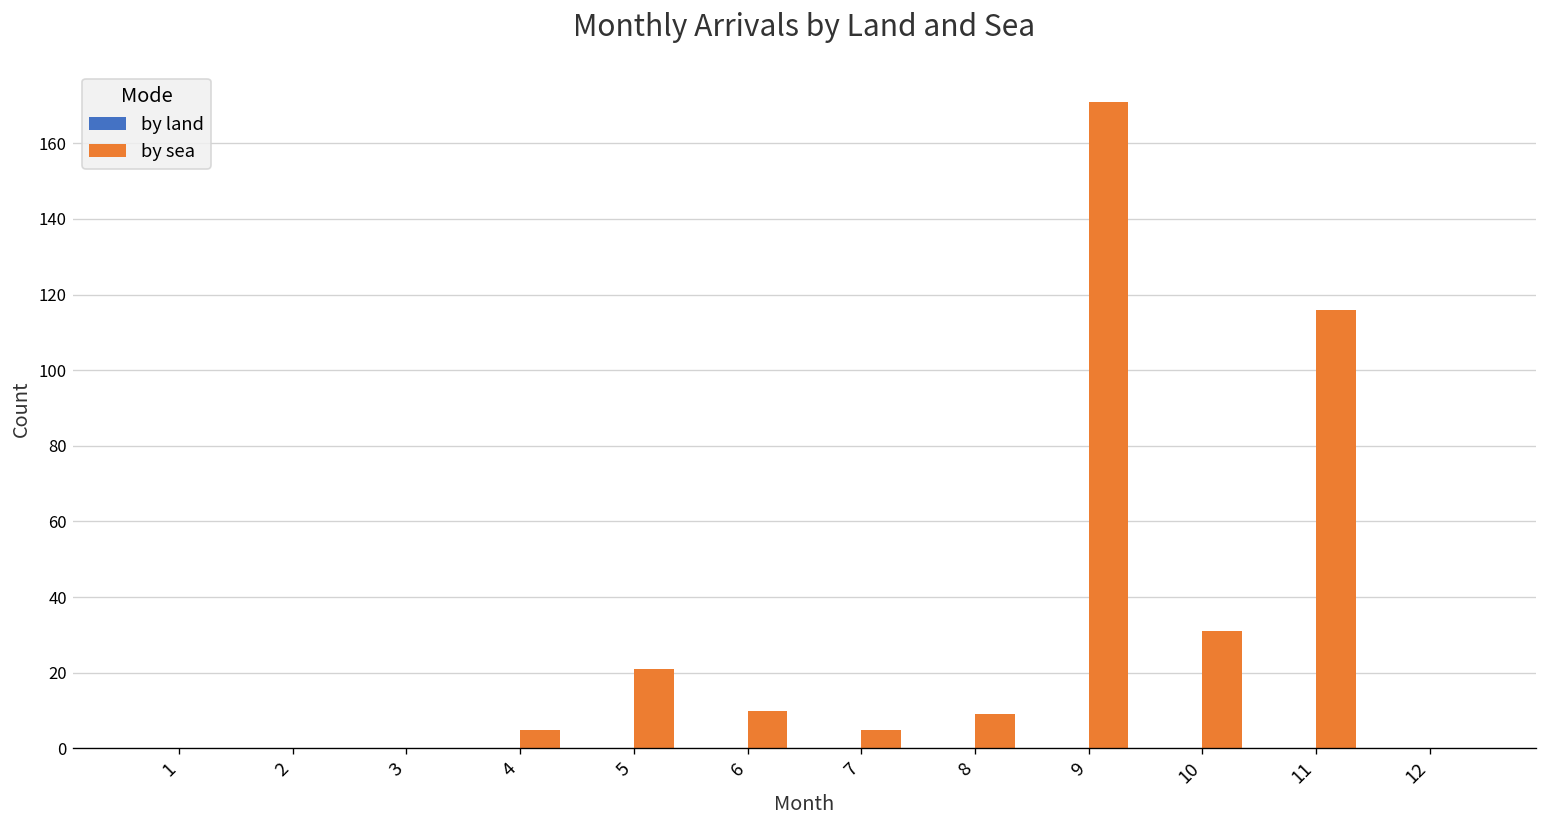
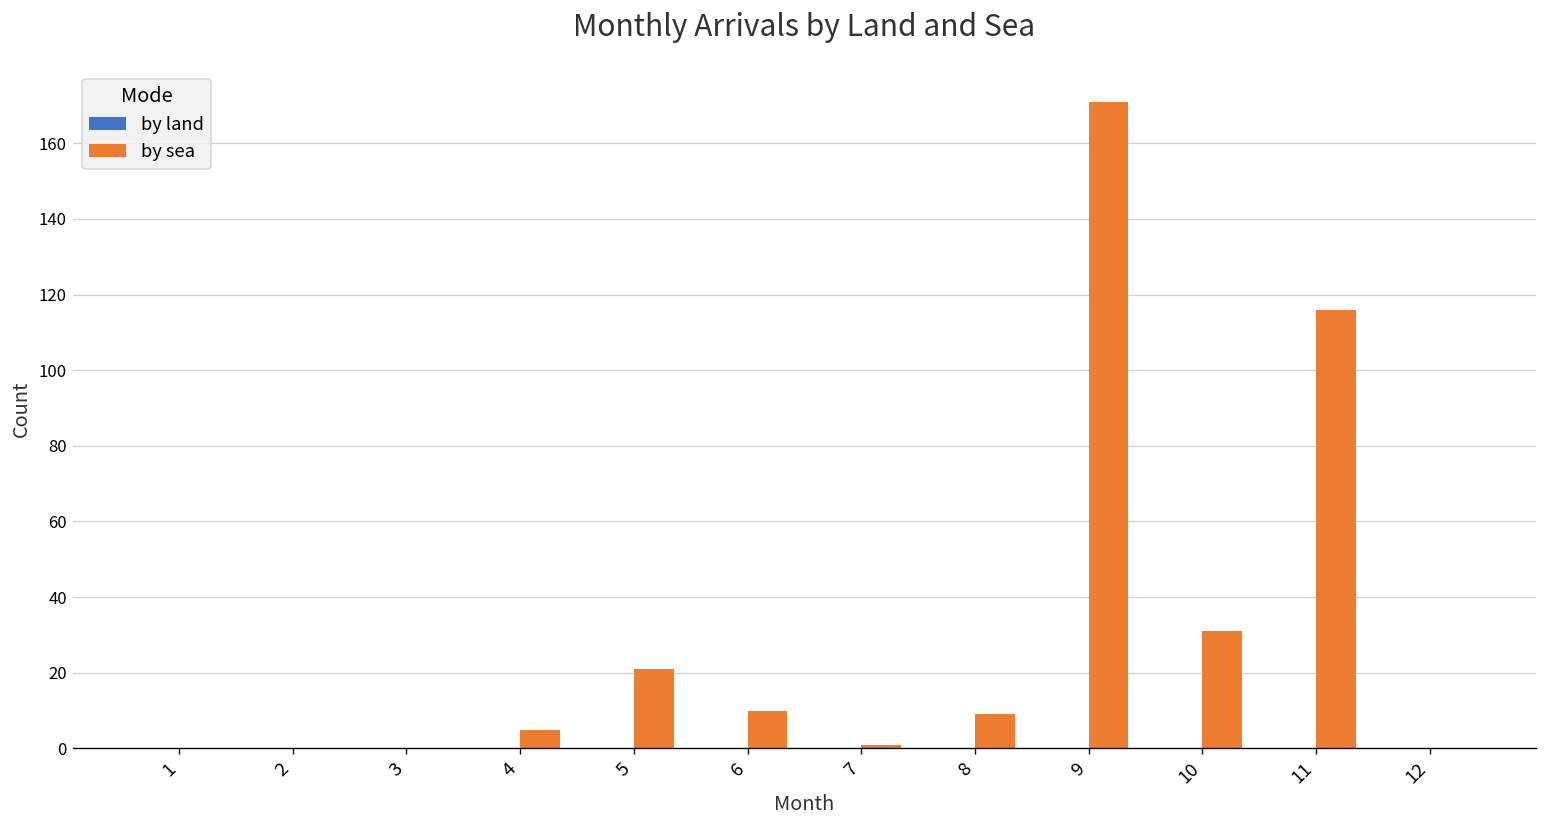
by sea, 7: 5 -> 1
